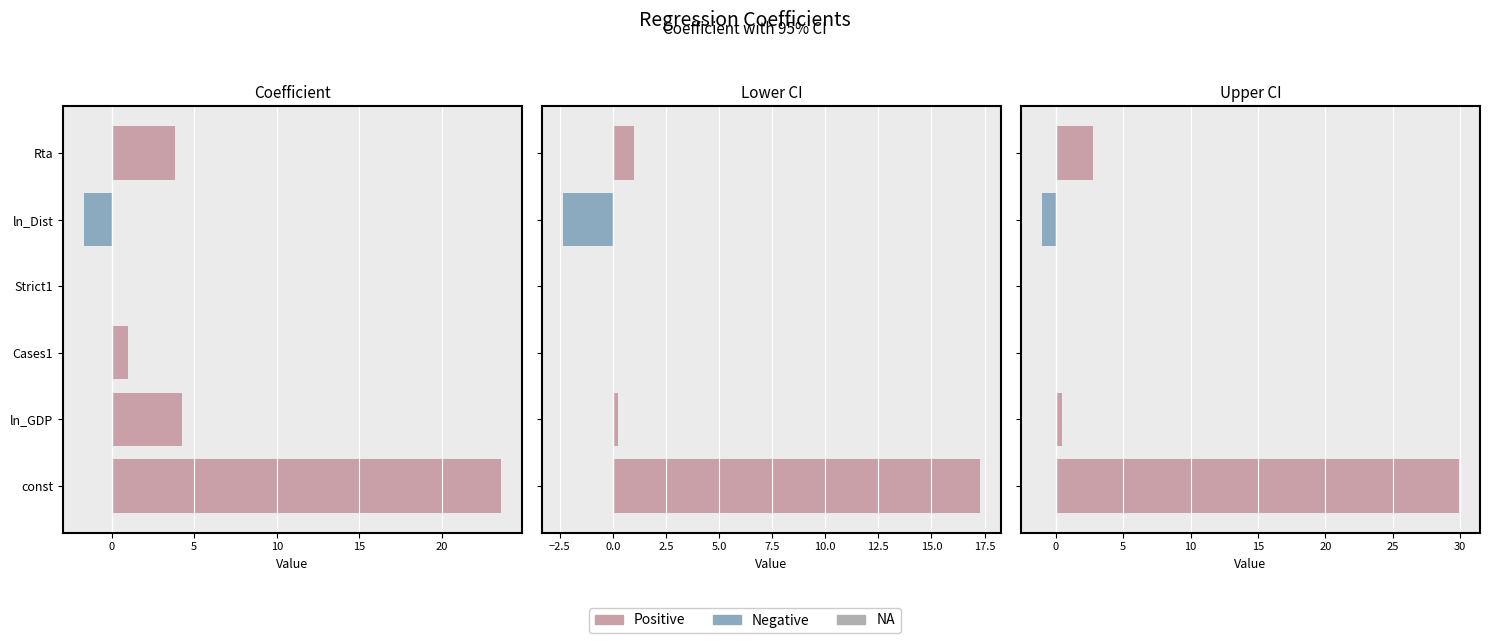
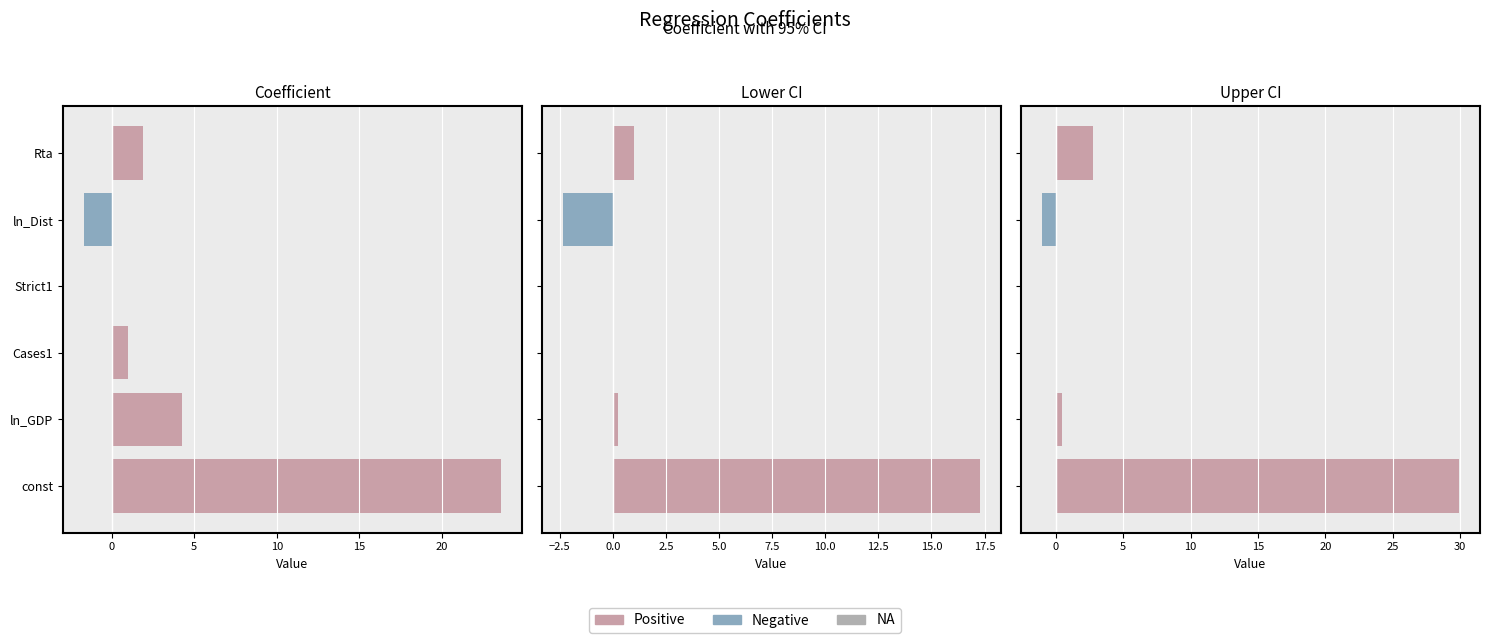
Coefficient, Positive, Rta: 3.8 -> 1.9
